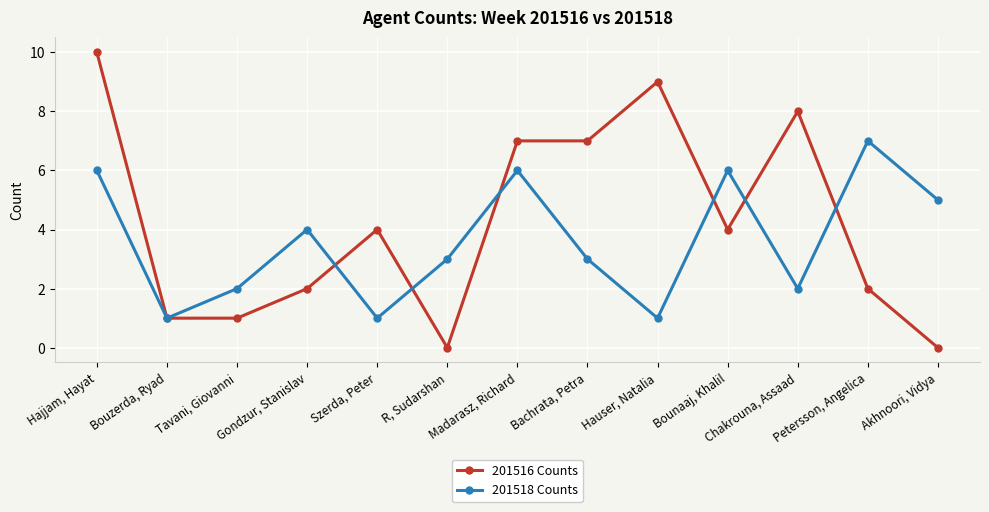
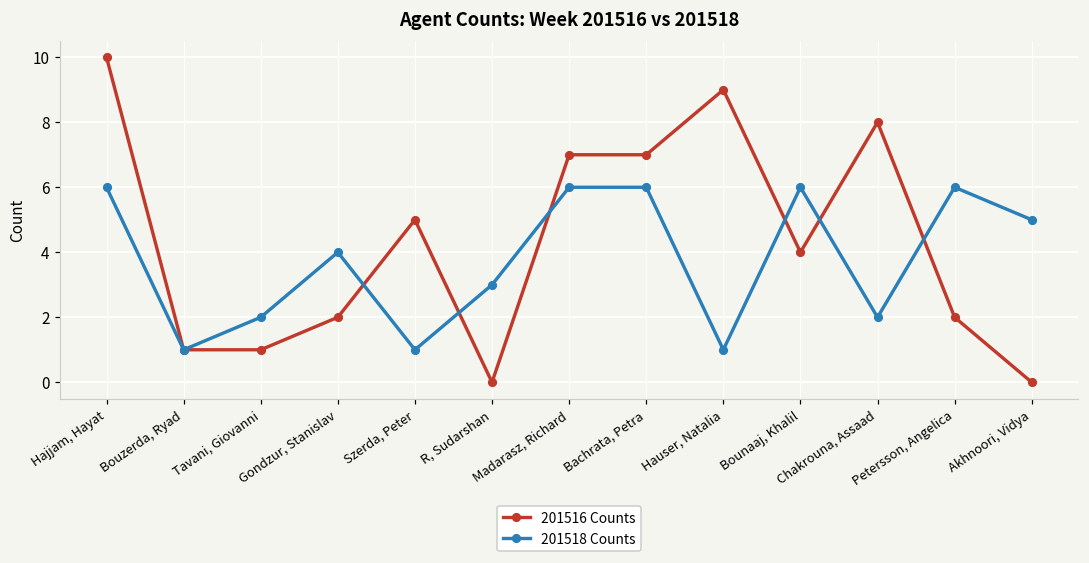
201516 Counts, Szerda, Peter: 4 -> 5
201518 Counts, Bachrata, Petra: 3 -> 6
201518 Counts, Petersson, Angelica: 7 -> 6
